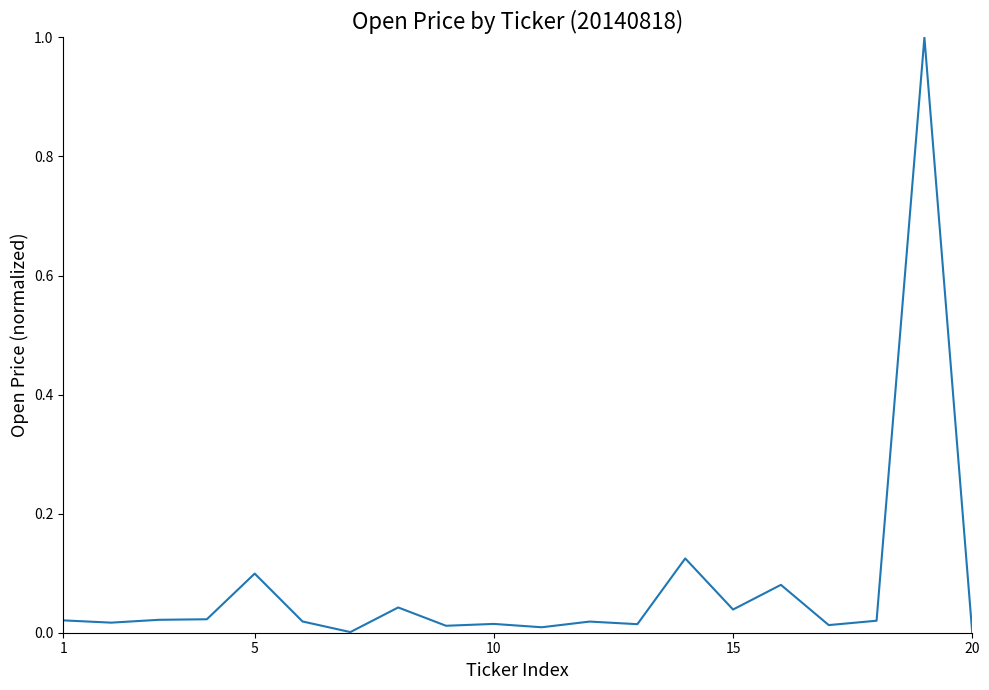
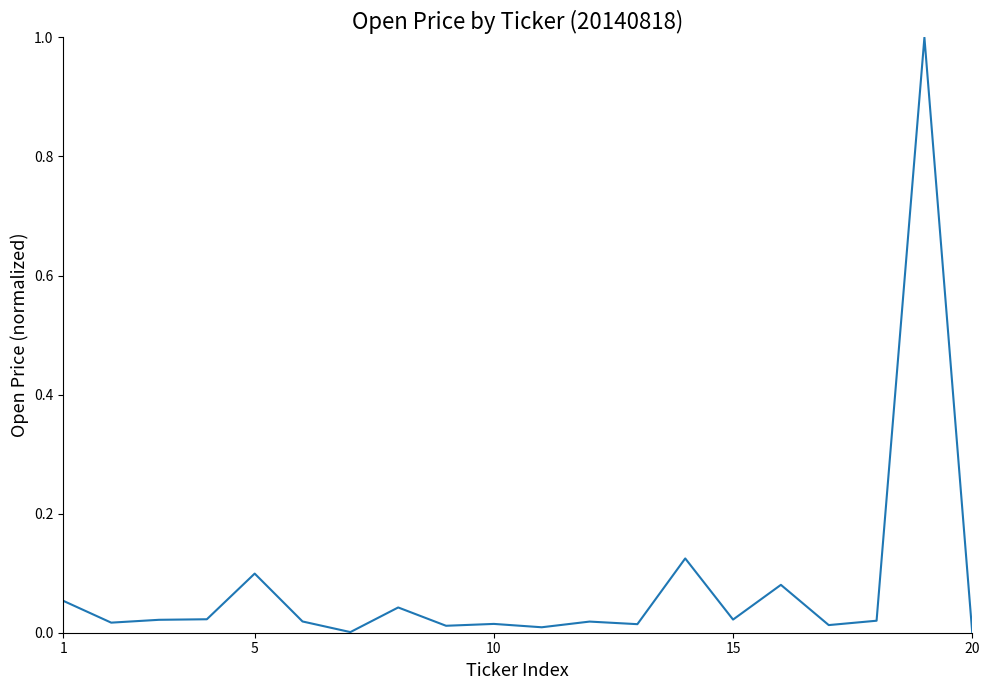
1: 0.02 -> 0.05
15: 0.04 -> 0.02
